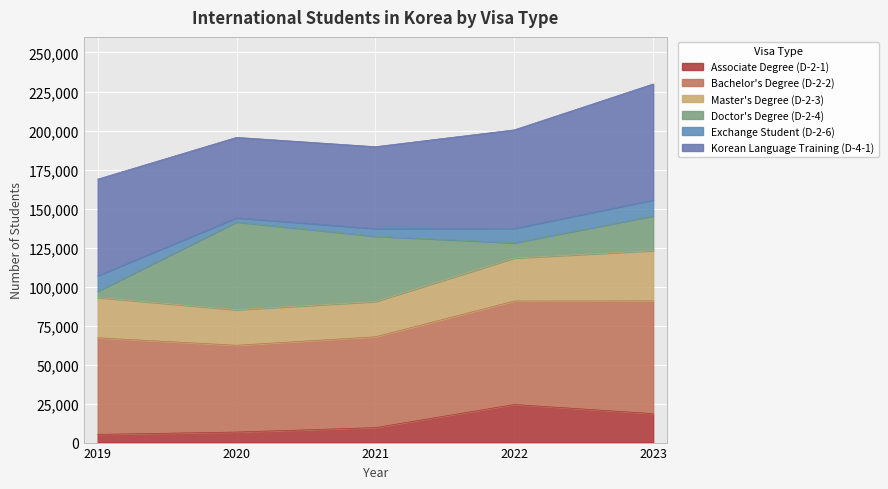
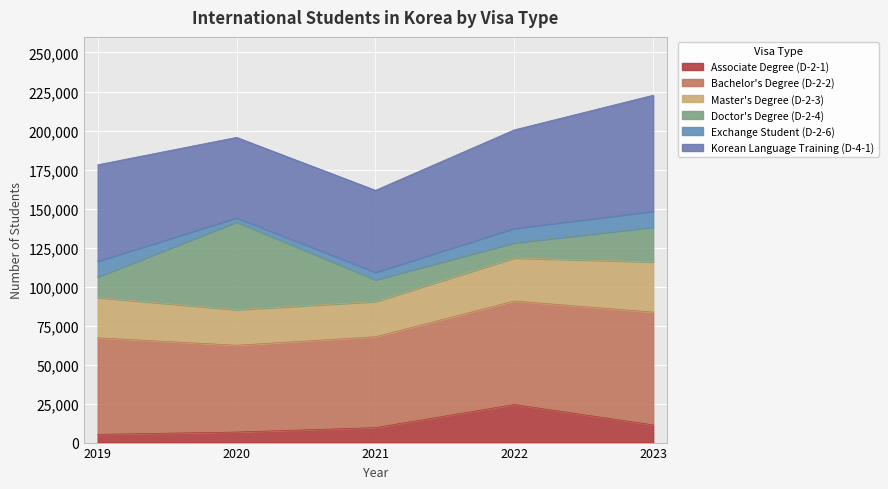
Doctor's Degree (D-2-4), 2019: 4,000 -> 13,000
Doctor's Degree (D-2-4), 2021: 42,000 -> 14,000
Associate Degree (D-2-1), 2023: 19,000 -> 11,000
